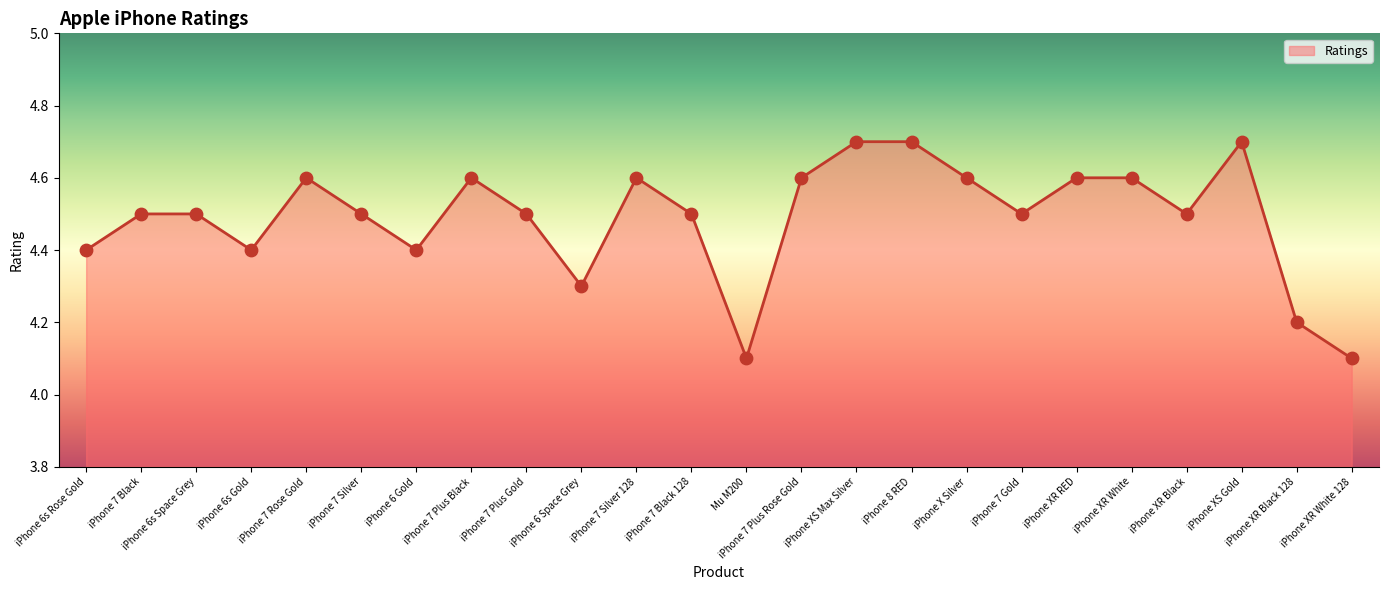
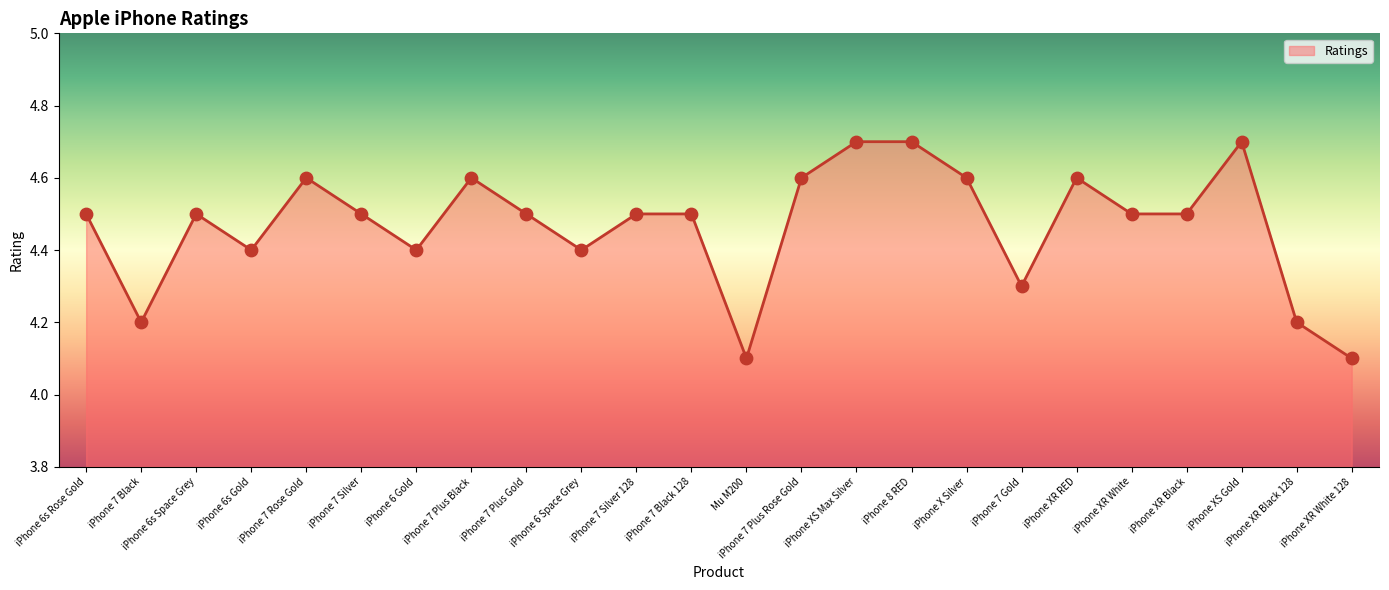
iPhone 6s Rose Gold: 4.4 -> 4.5
iPhone 7 Black: 4.5 -> 4.2
iPhone 6 Space Grey: 4.3 -> 4.4
iPhone 7 Silver 128: 4.6 -> 4.5
iPhone 7 Gold: 4.5 -> 4.3
iPhone XR White: 4.6 -> 4.5
